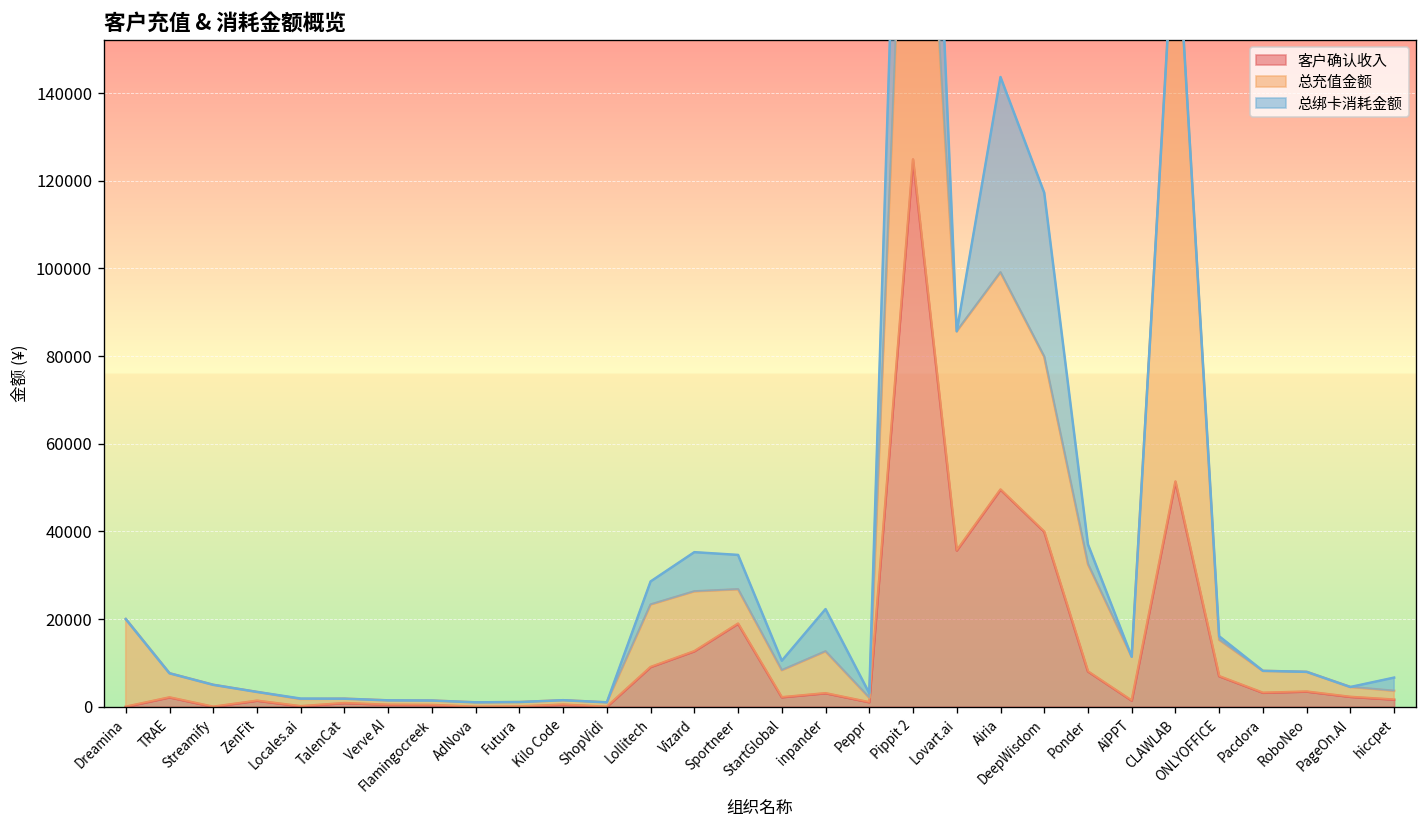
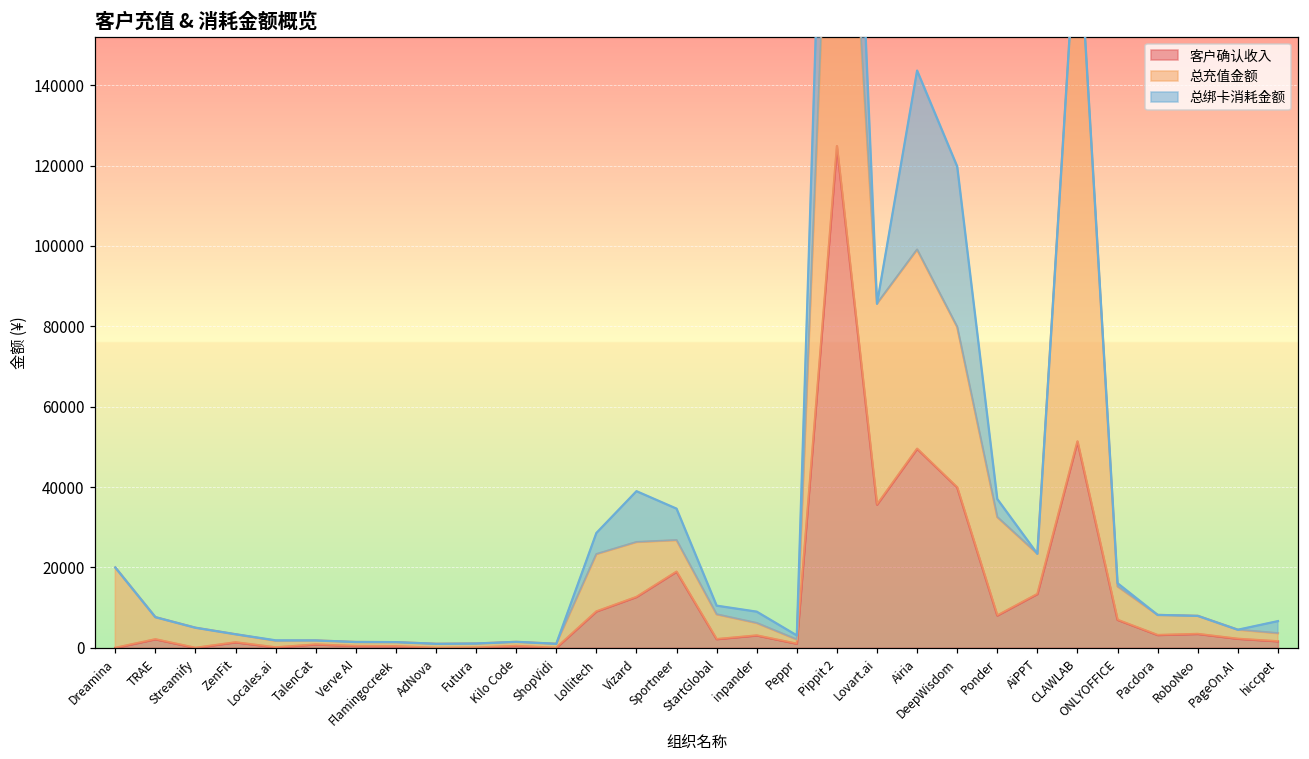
总绑卡消耗金额, Vizard: 9000 -> 13000
总充值金额, inpander: 10000 -> 3000
总绑卡消耗金额, inpander: 10000 -> 3000
总绑卡消耗金额, DeepWisdom: 37000 -> 40000
客户确认收入, AiPPT: 1000 -> 13000
